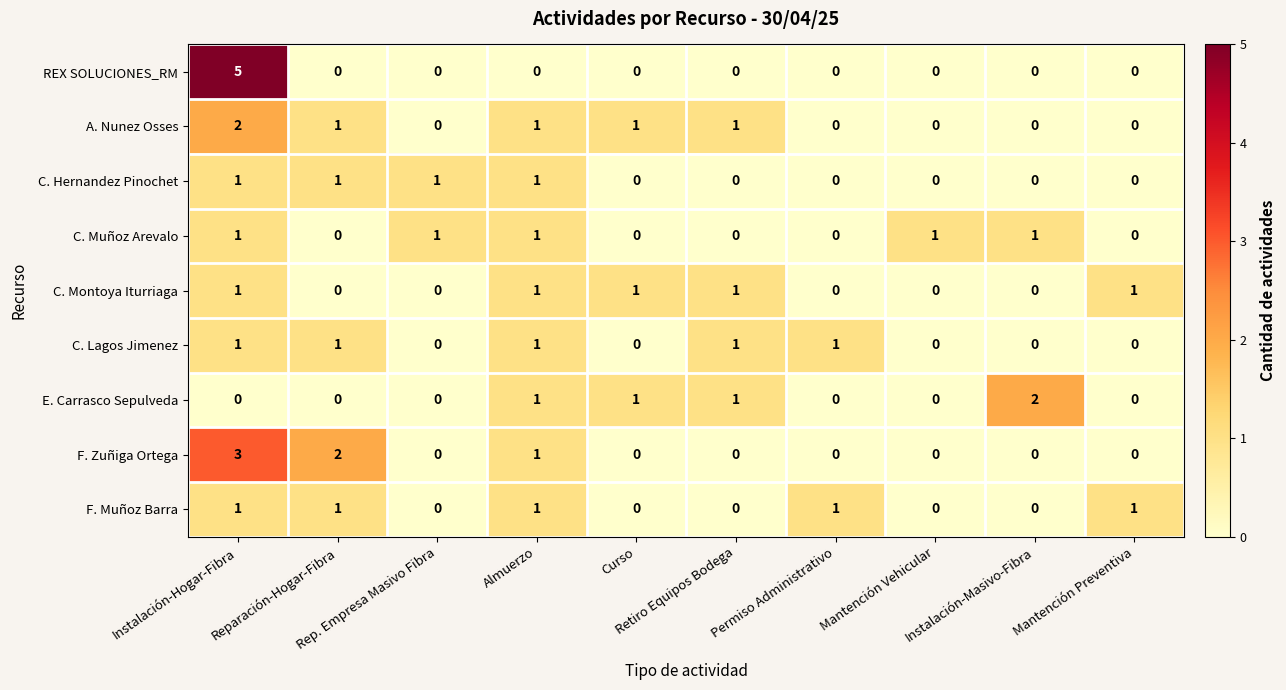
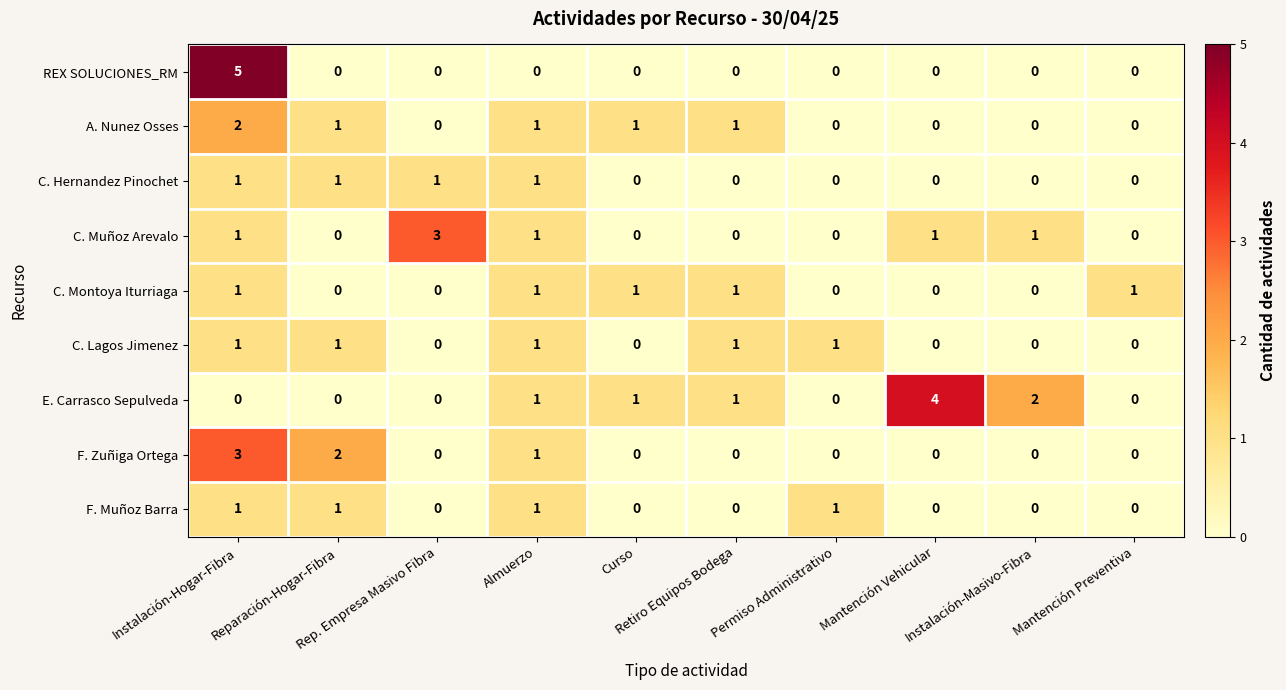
C. Muñoz Arevalo, Rep. Empresa Masivo Fibra: 1 -> 3
E. Carrasco Sepulveda, Mantención Vehicular: 0 -> 4
F. Muñoz Barra, Mantención Preventiva: 1 -> 0
